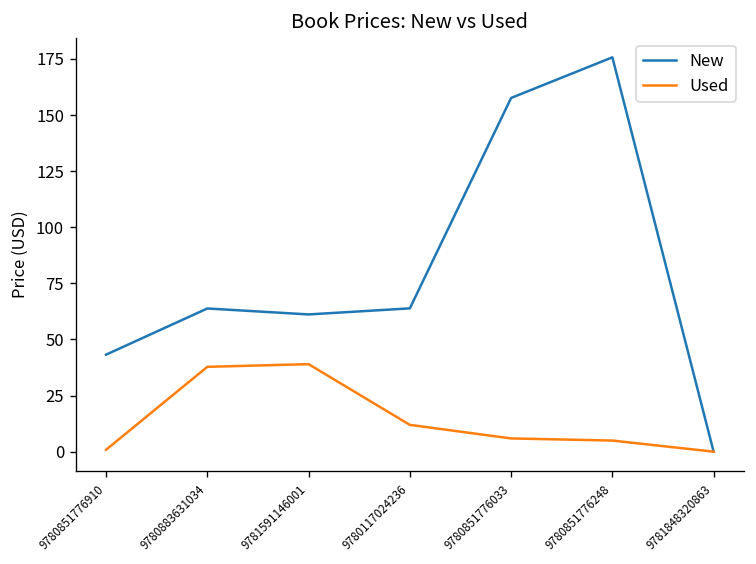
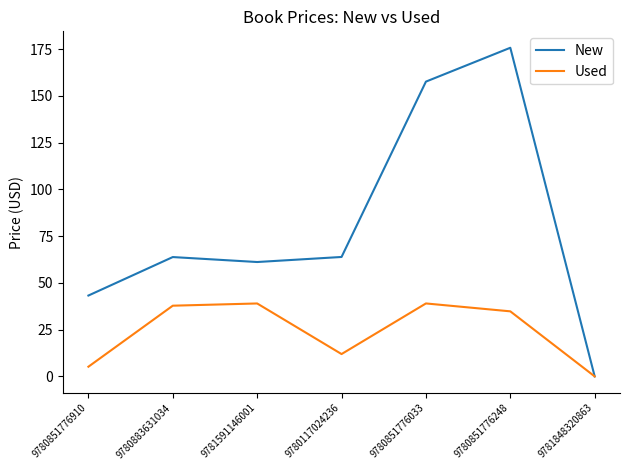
Used, 9780851776910: 1 -> 5
Used, 9780851776033: 6 -> 39
Used, 9780851776248: 5 -> 35
